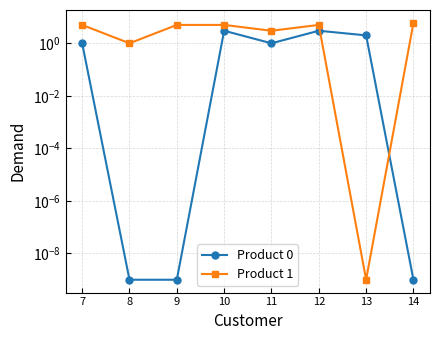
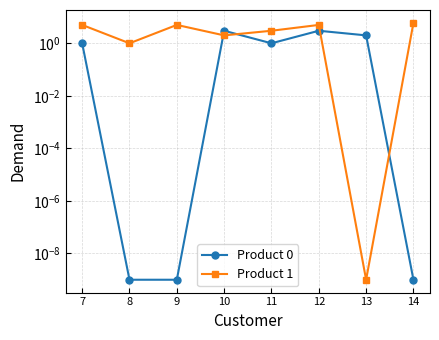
Product 1, 10: 5 -> 2
